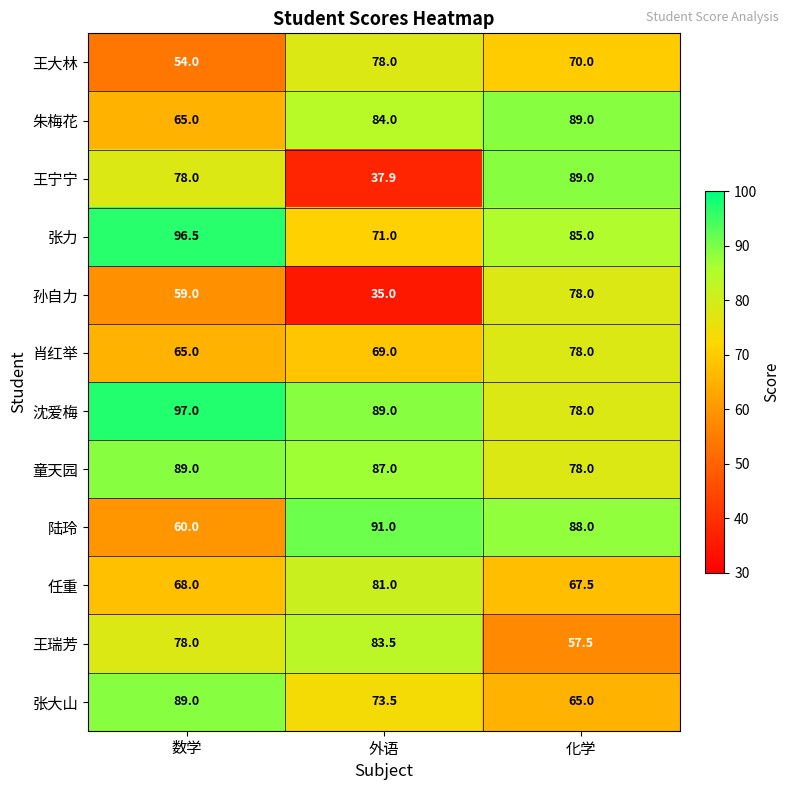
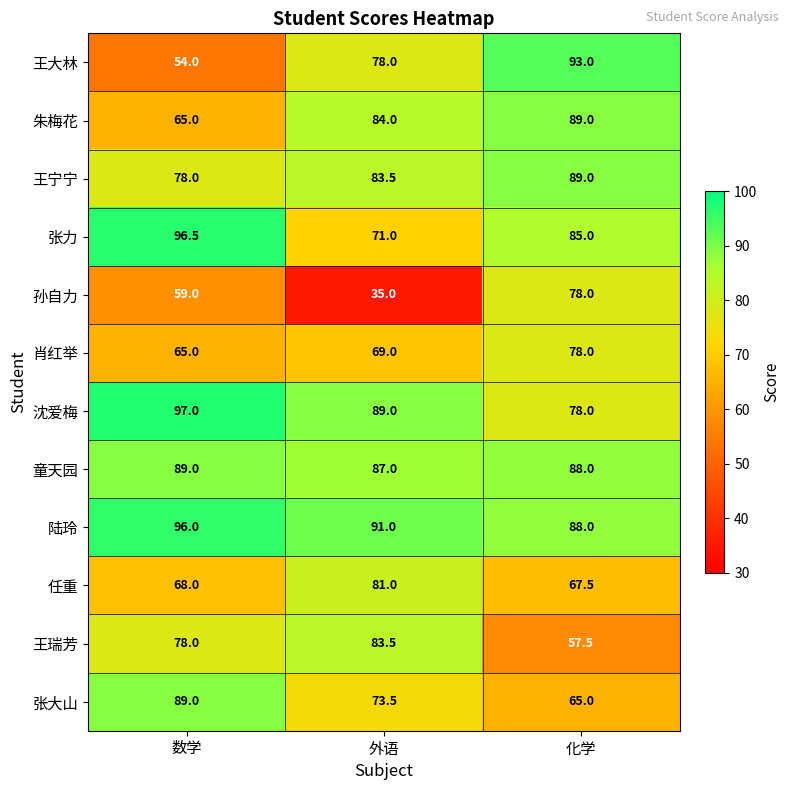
王大林, 化学: 70.0 -> 93.0
王宁宁, 外语: 37.9 -> 83.5
童天园, 化学: 78.0 -> 88.0
陆玲, 数学: 60.0 -> 96.0
